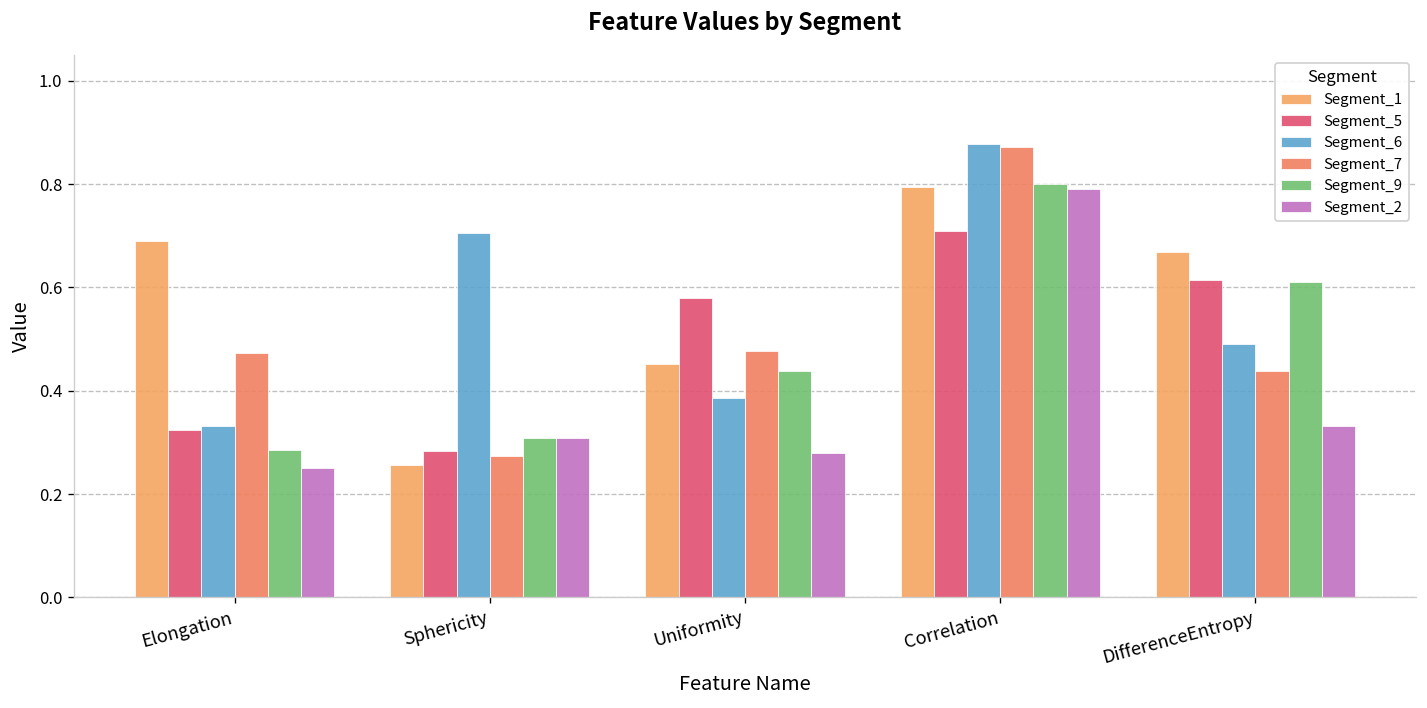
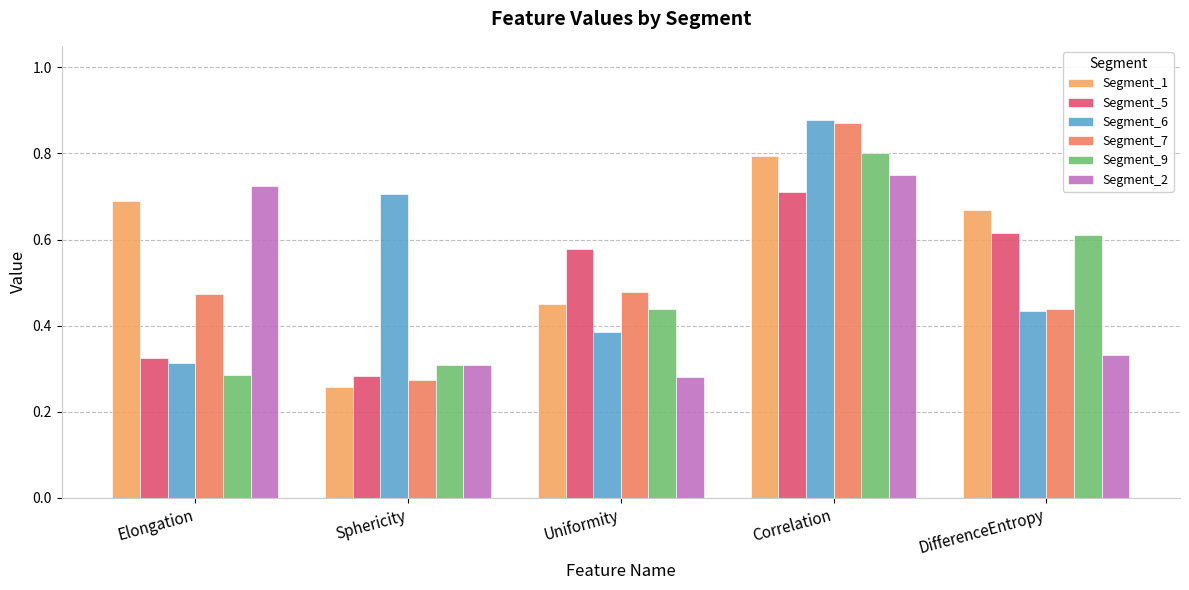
Segment_6, Elongation: 0.33 -> 0.31
Segment_2, Elongation: 0.25 -> 0.73
Segment_2, Correlation: 0.79 -> 0.75
Segment_6, DifferenceEntropy: 0.49 -> 0.43
